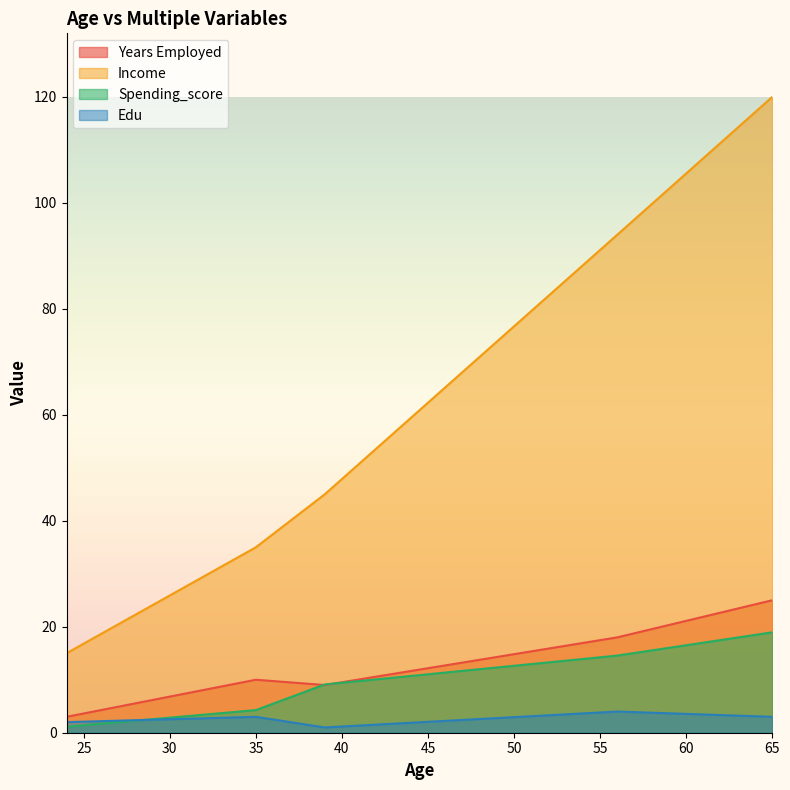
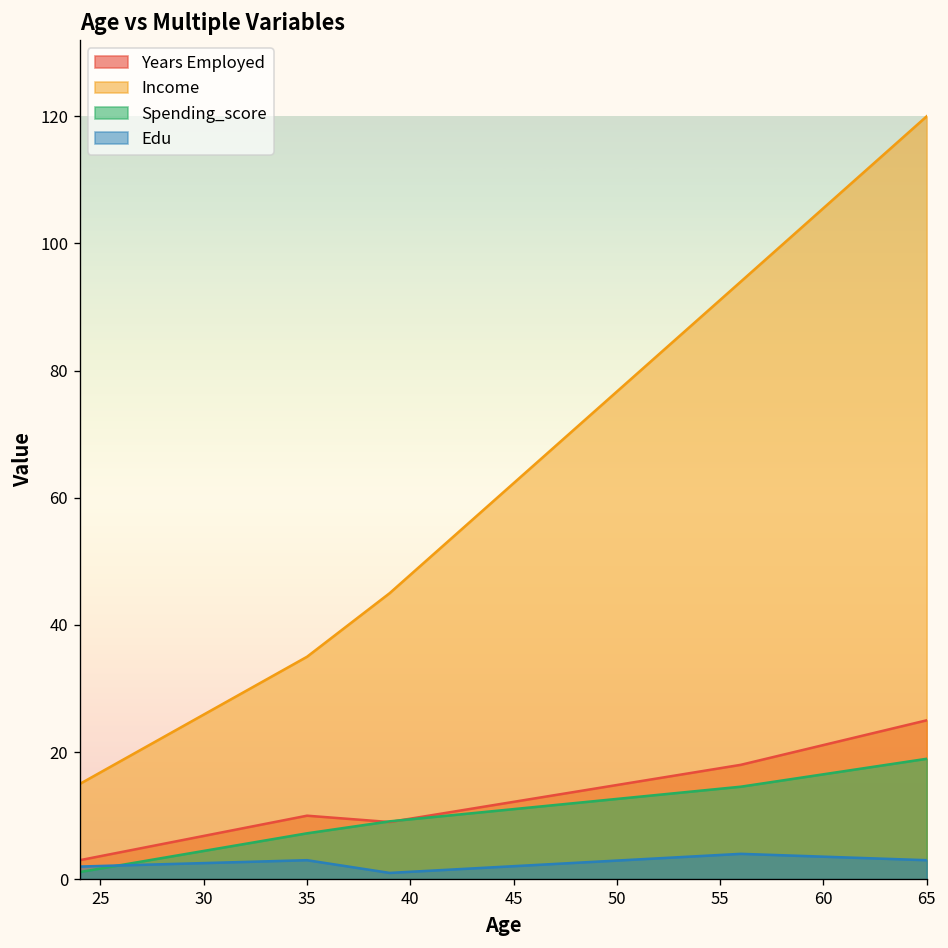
Spending_score, 35: 4 -> 7
